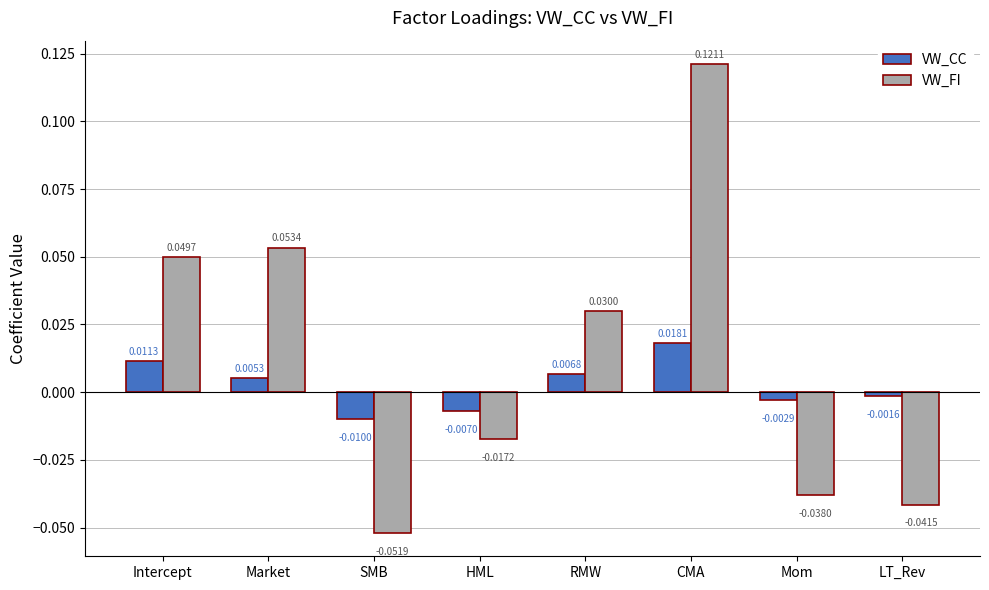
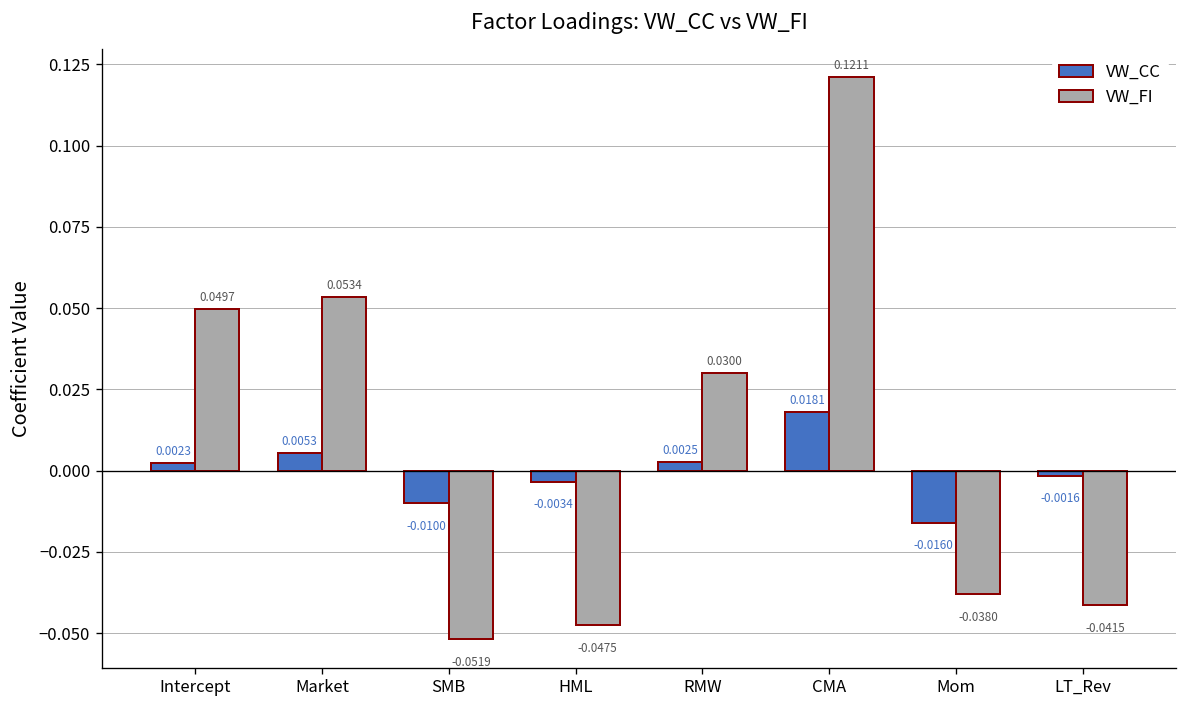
VW_CC, Intercept: 0.0113 -> 0.0023
VW_CC, HML: -0.0070 -> -0.0034
VW_FI, HML: -0.0172 -> -0.0475
VW_CC, RMW: 0.0068 -> 0.0025
VW_CC, Mom: -0.0029 -> -0.0160
